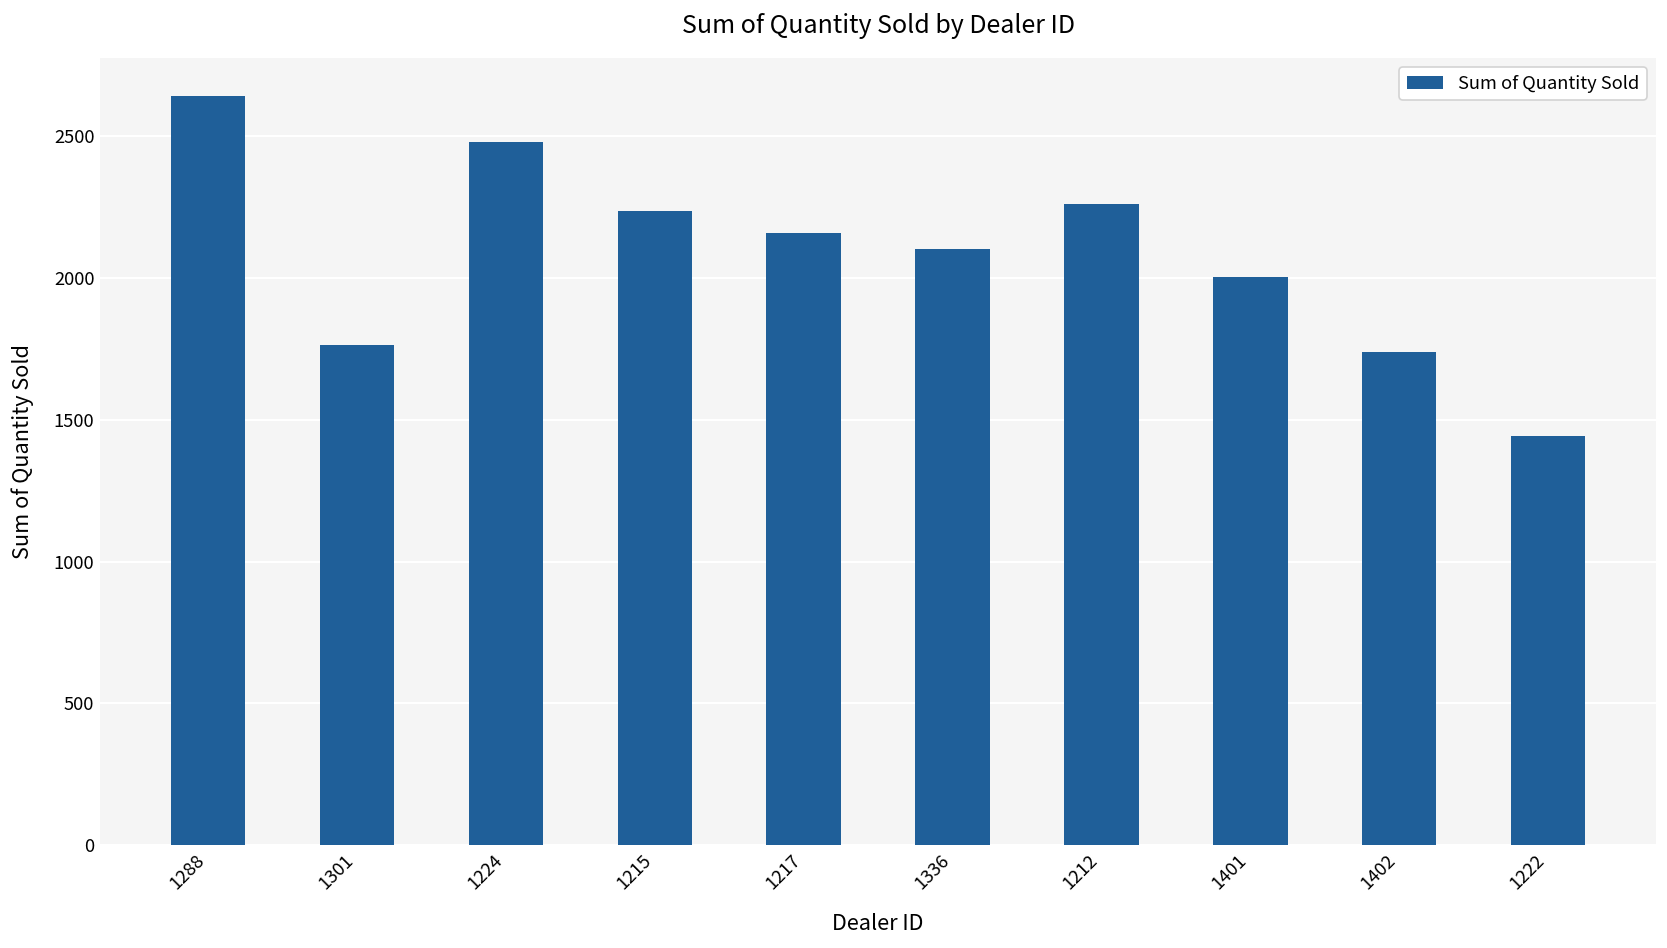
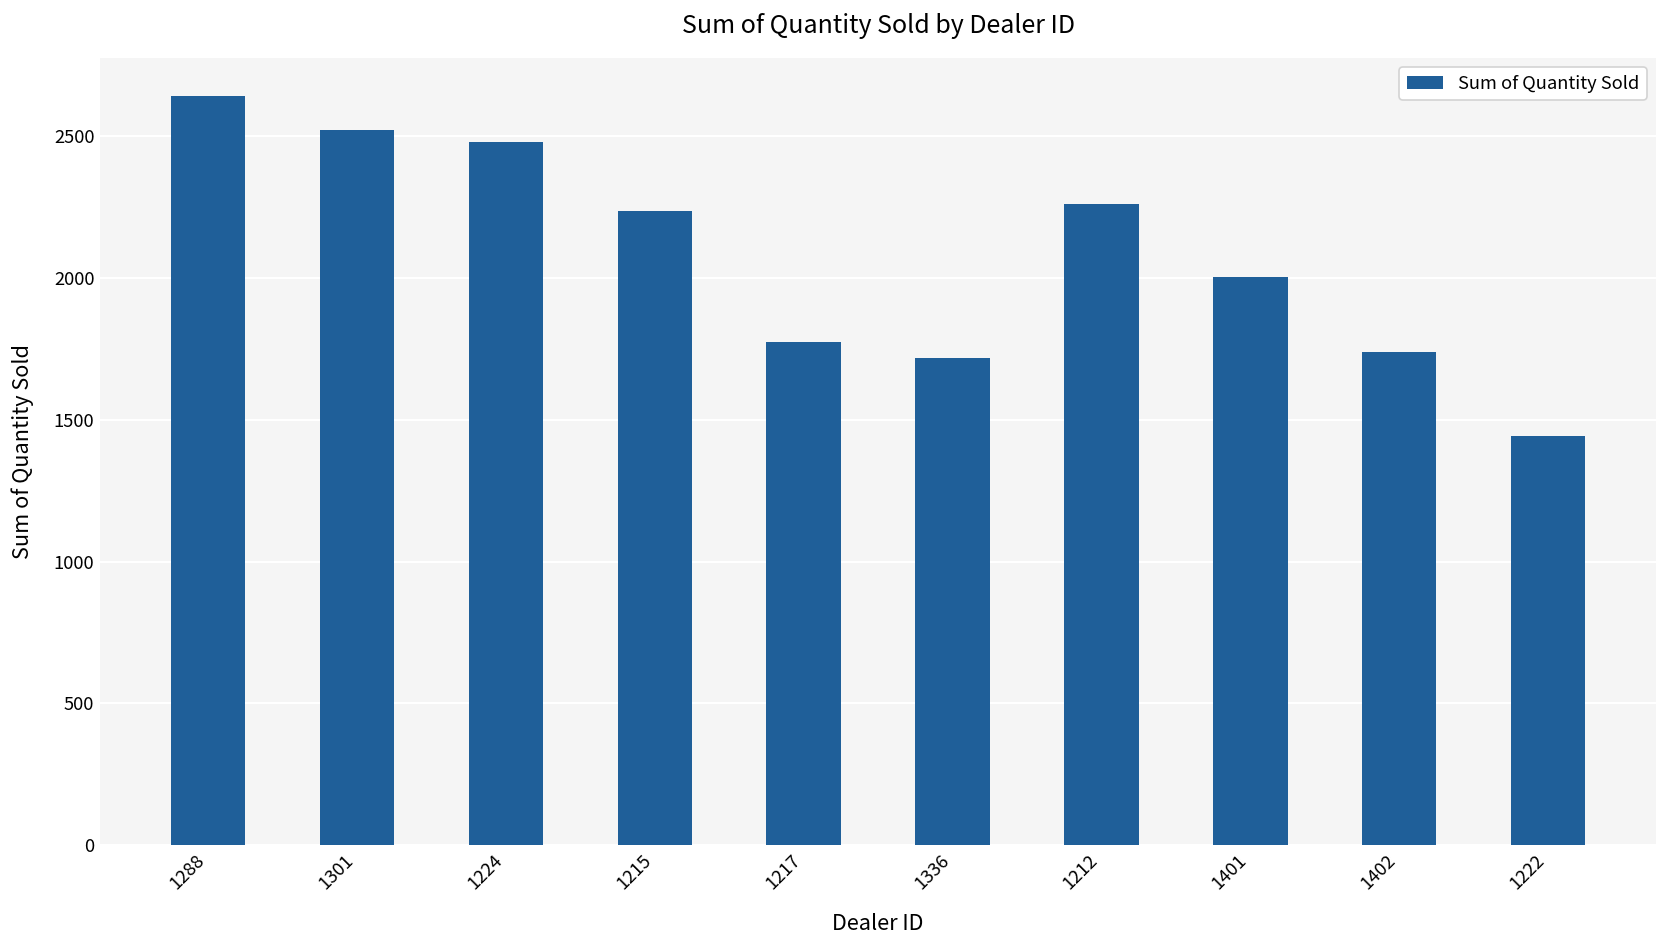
1301: 1760 -> 2520
1217: 2160 -> 1780
1336: 2100 -> 1720
